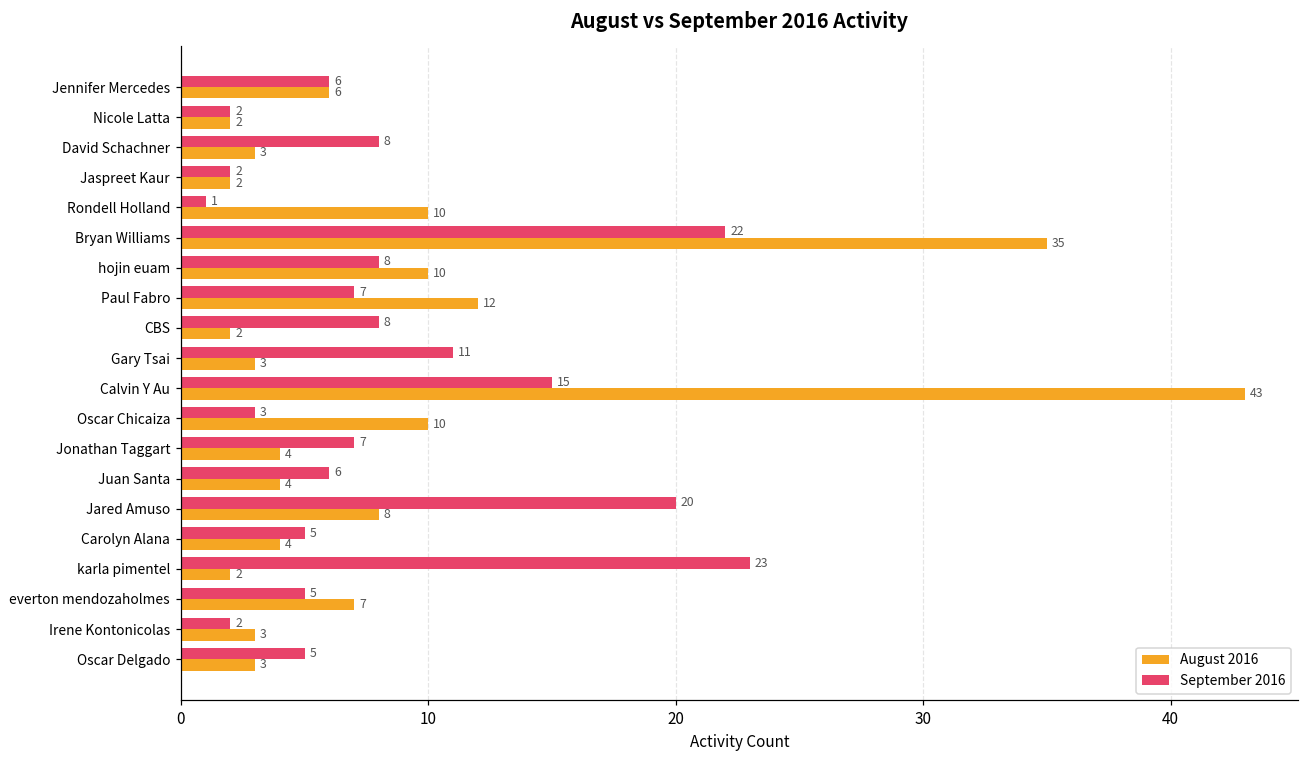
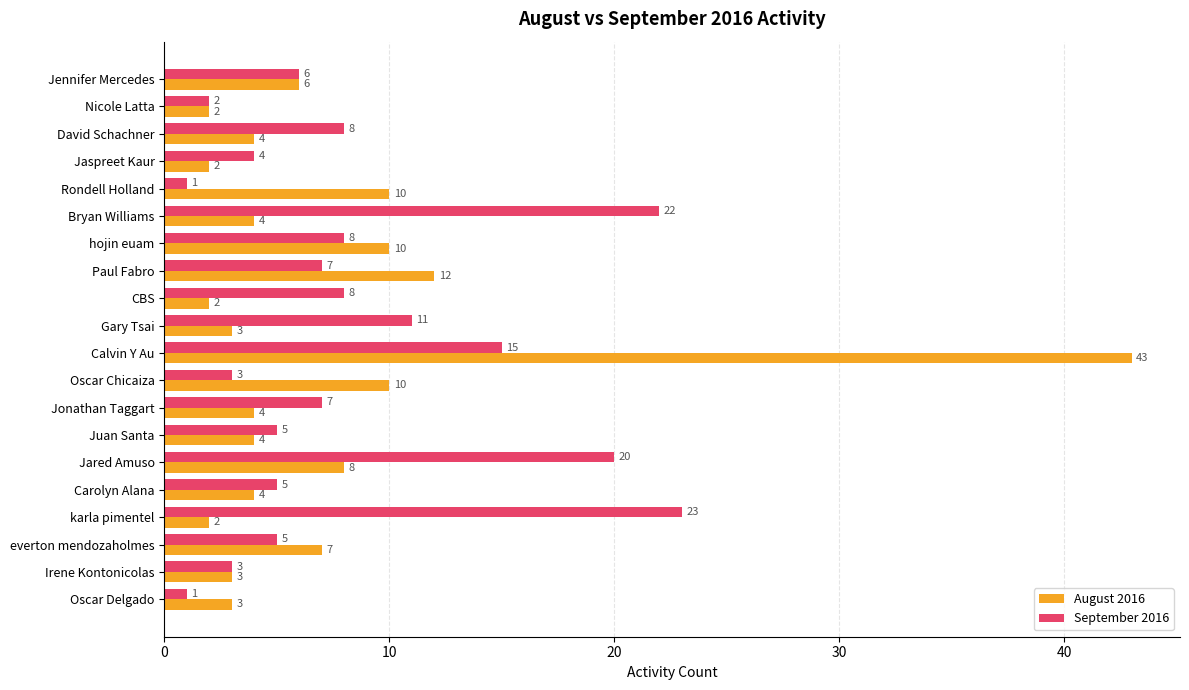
August 2016, David Schachner: 3 -> 4
September 2016, Jaspreet Kaur: 2 -> 4
August 2016, Bryan Williams: 35 -> 4
September 2016, Juan Santa: 6 -> 5
September 2016, Irene Kontonicolas: 2 -> 3
September 2016, Oscar Delgado: 5 -> 1
